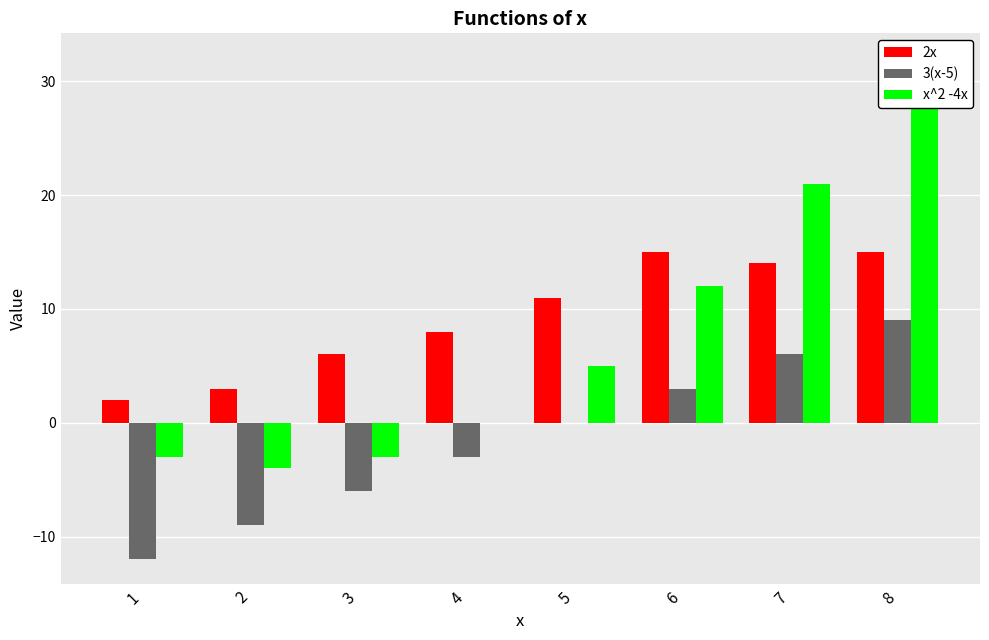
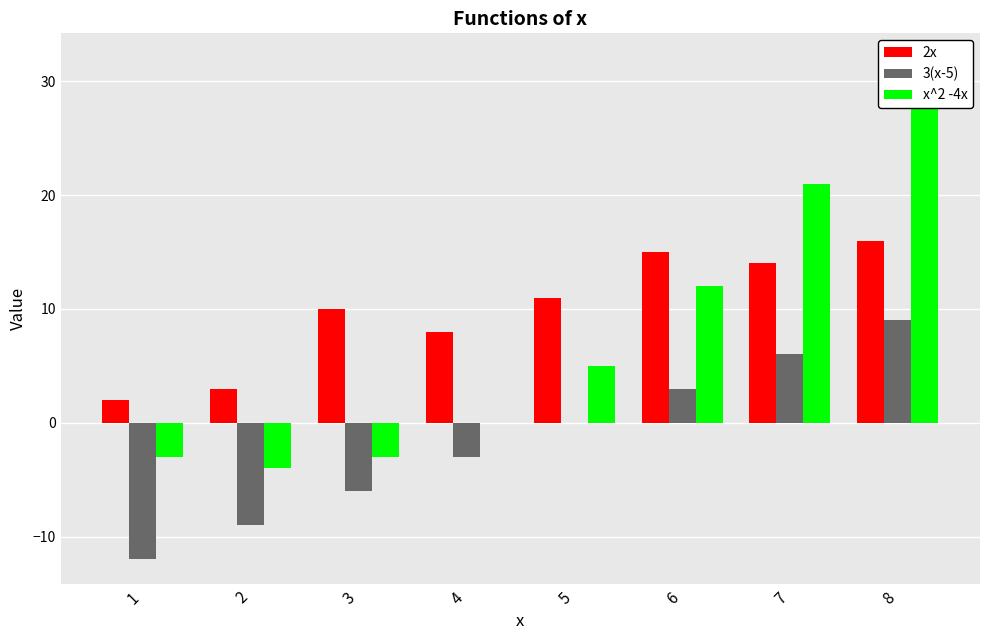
2x, 3: 6 -> 10
2x, 8: 15 -> 16
